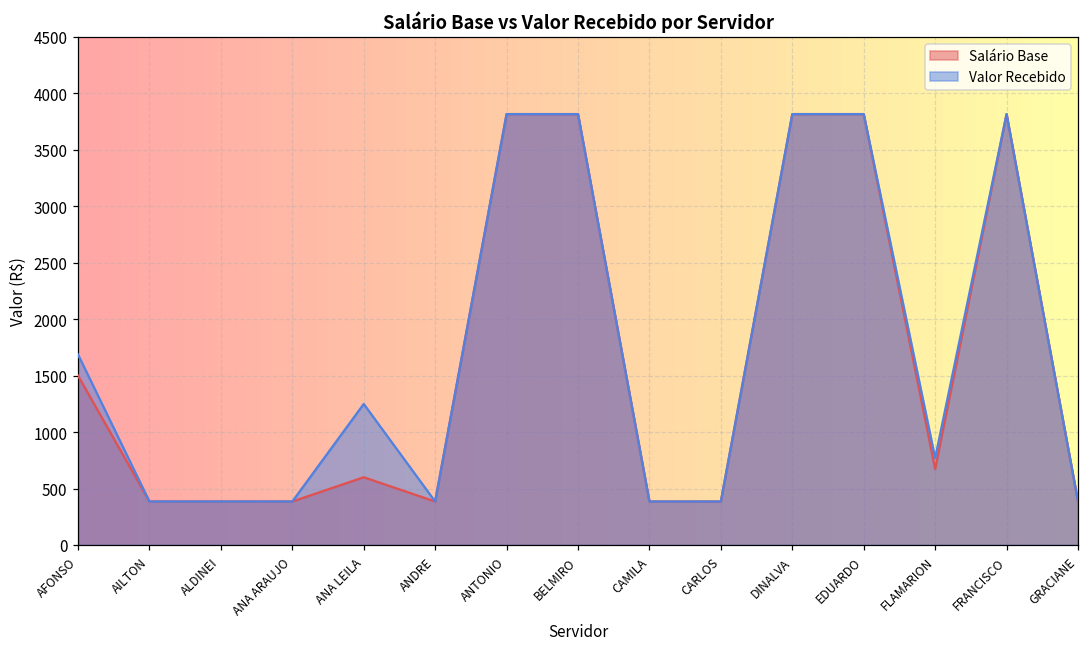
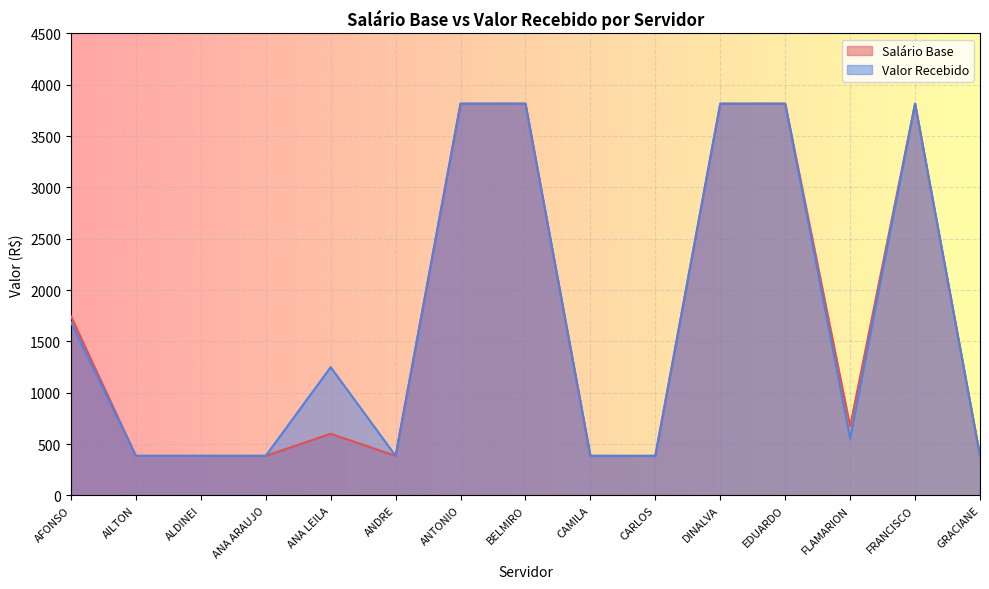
Salário Base, AFONSO: 1500 -> 1750
Valor Recebido, FLAMARION: 770 -> 550
